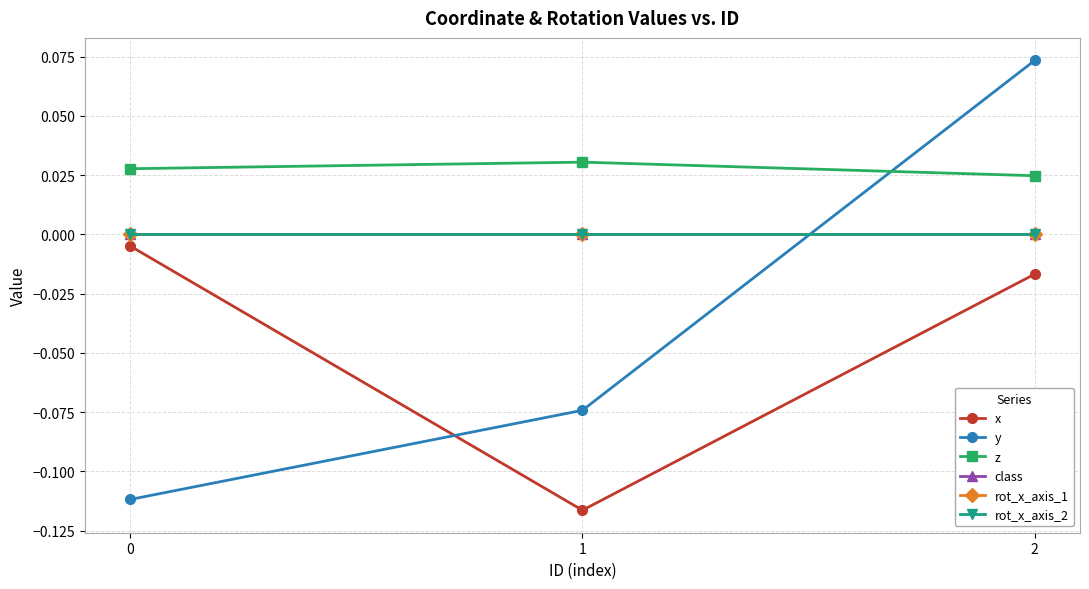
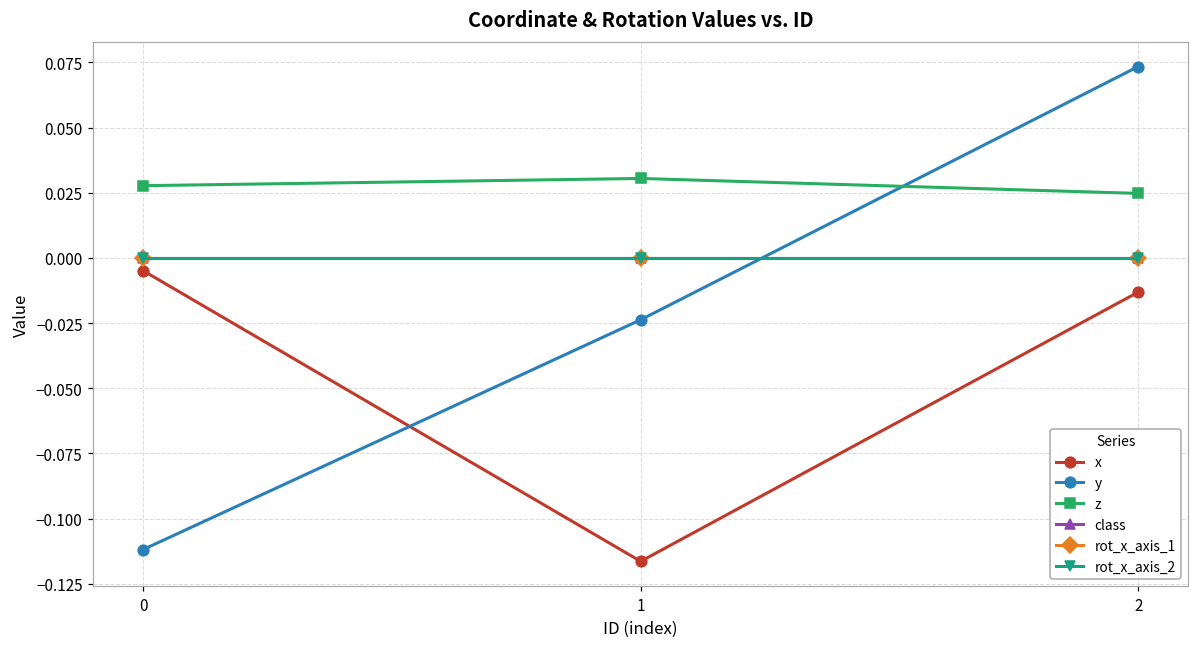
y, 1: -0.074 -> -0.024
x, 2: -0.017 -> -0.013
